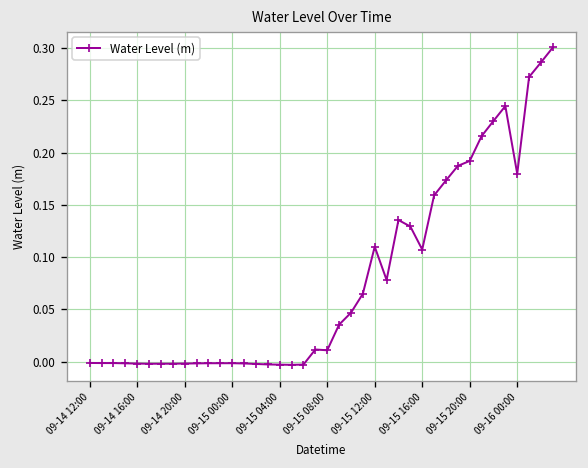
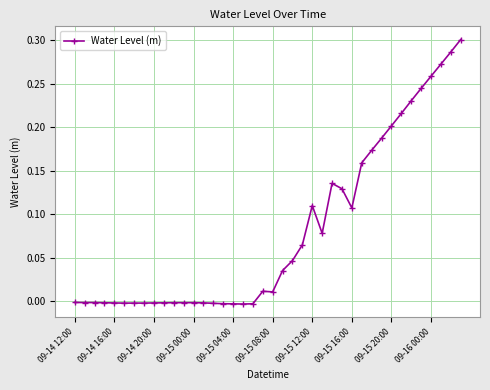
09-15 20:00: 0.19 -> 0.20
09-16 00:00: 0.18 -> 0.26
